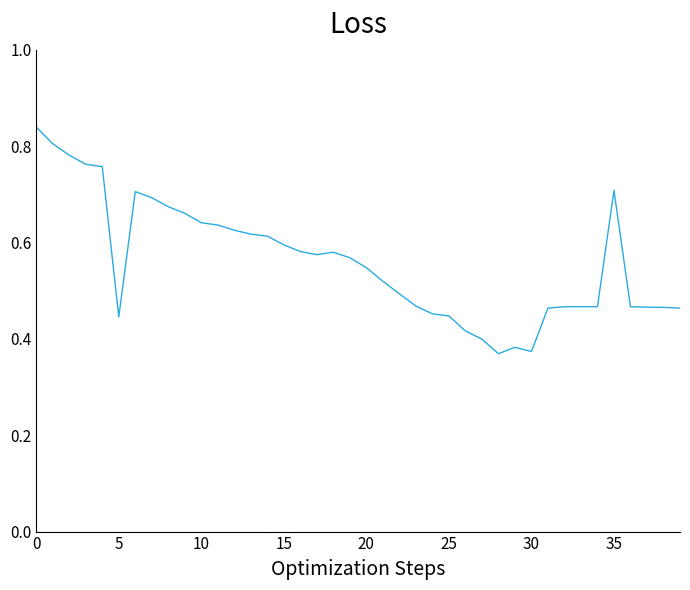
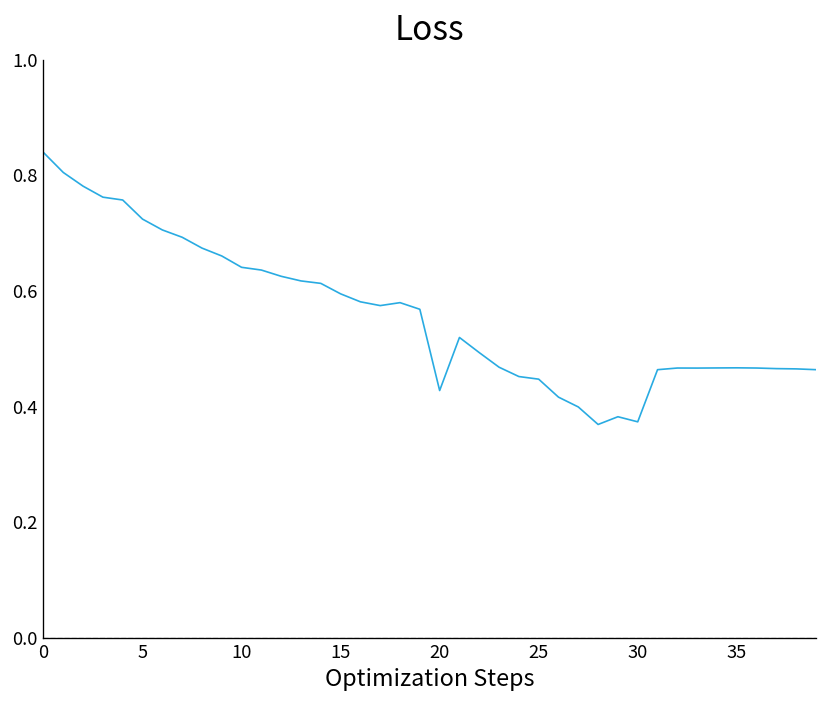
5: 0.45 -> 0.72
20: 0.55 -> 0.43
35: 0.71 -> 0.47
